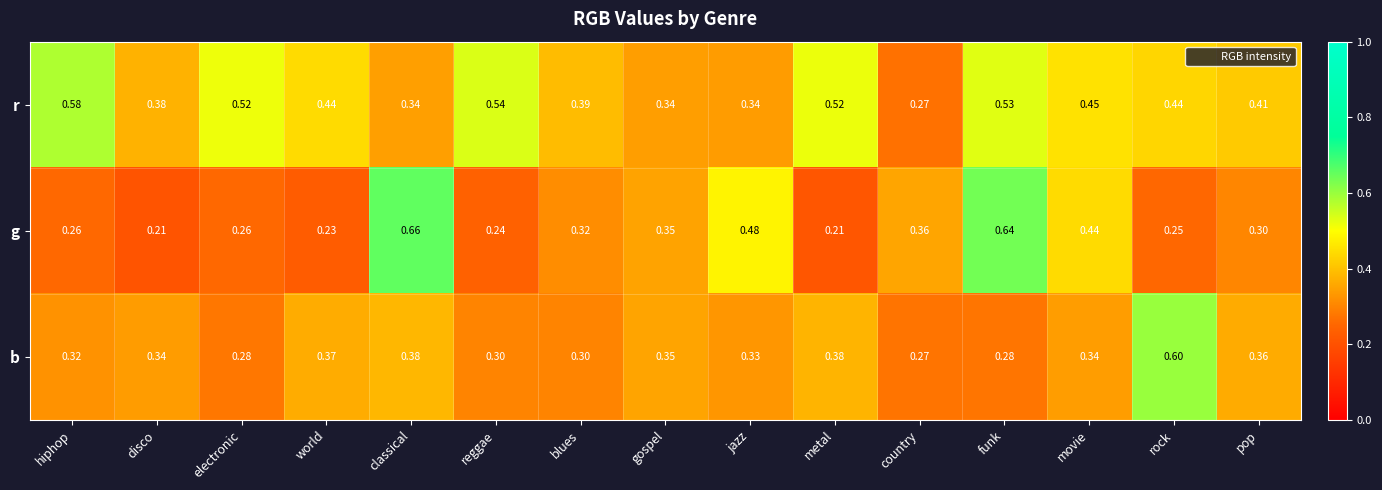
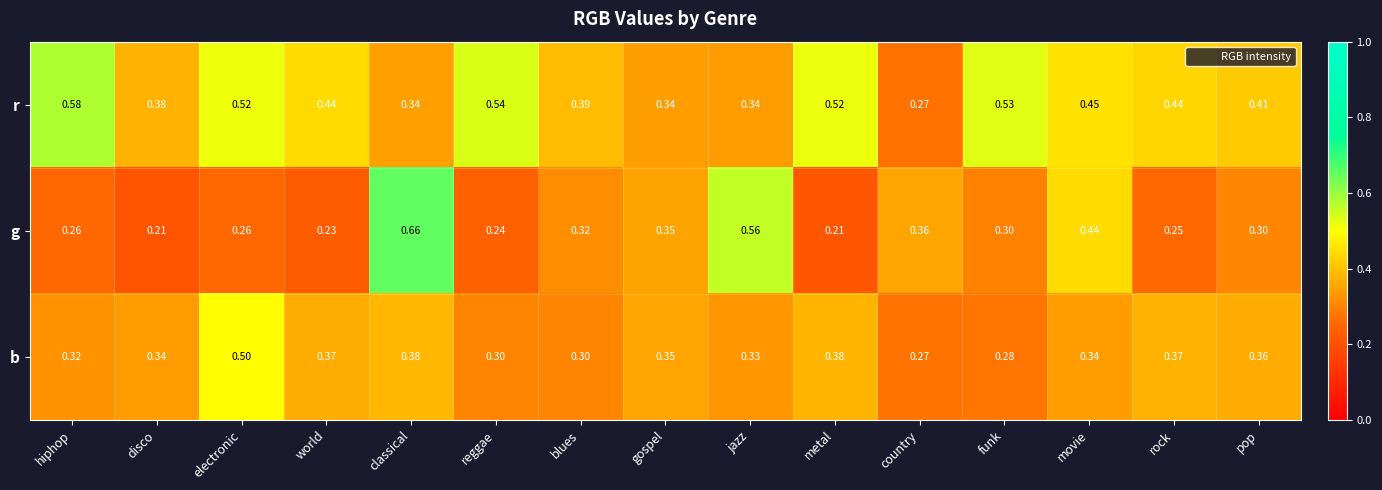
g, jazz: 0.48 -> 0.56
g, funk: 0.64 -> 0.30
b, electronic: 0.28 -> 0.50
b, rock: 0.60 -> 0.37
